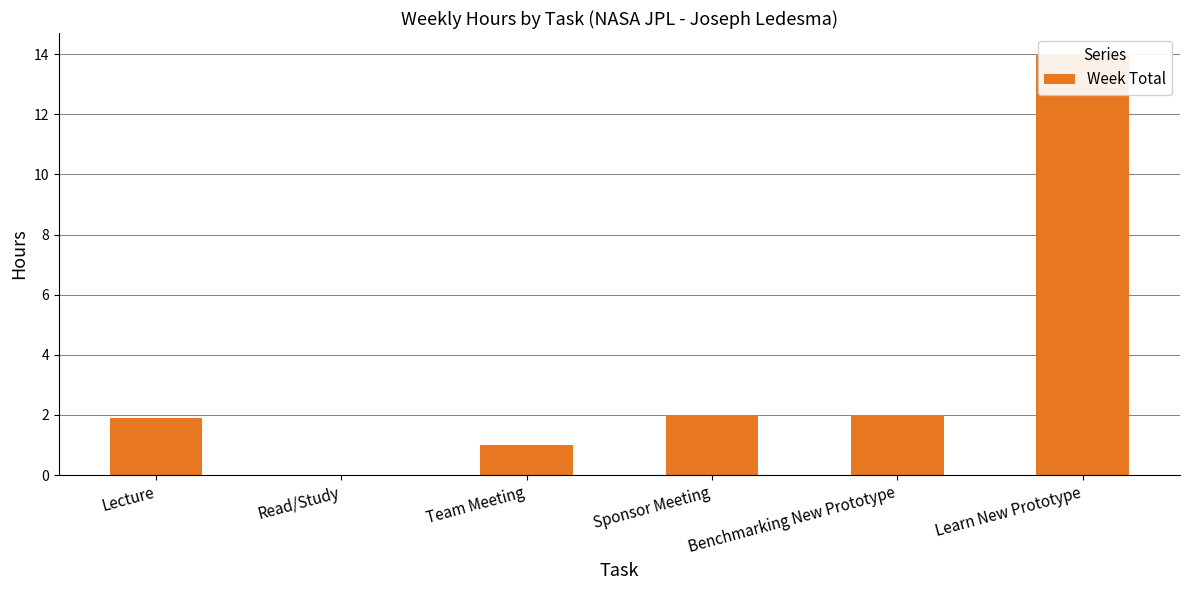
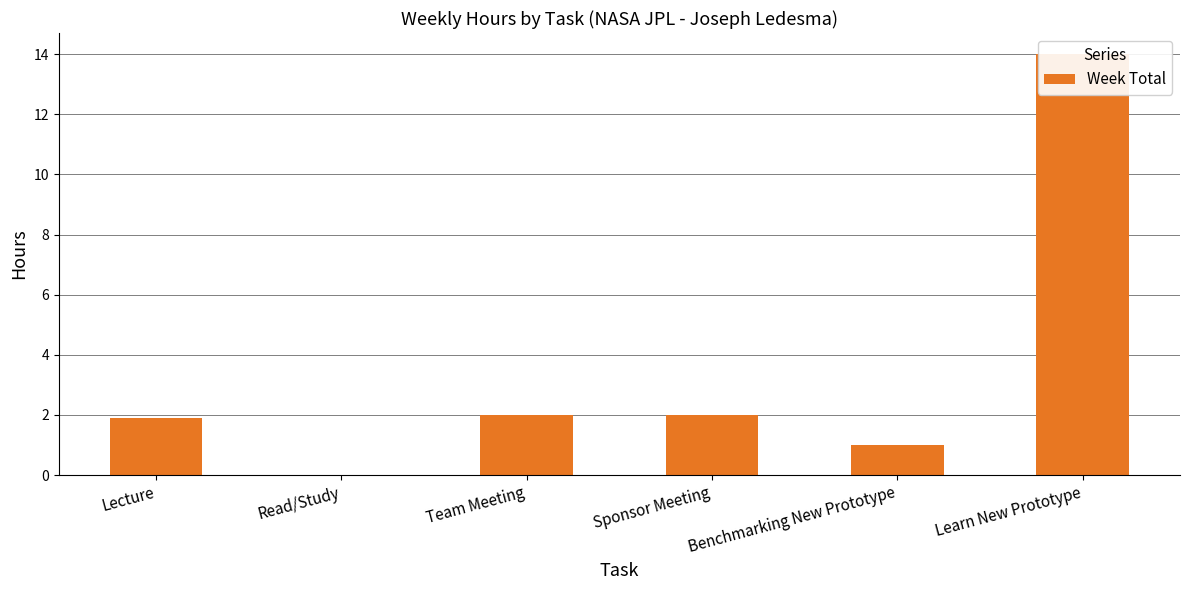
Team Meeting: 1 -> 2
Benchmarking New Prototype: 2 -> 1
